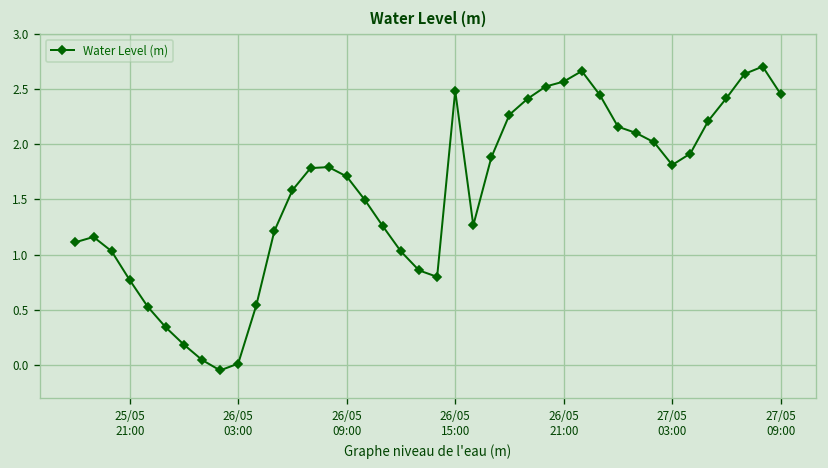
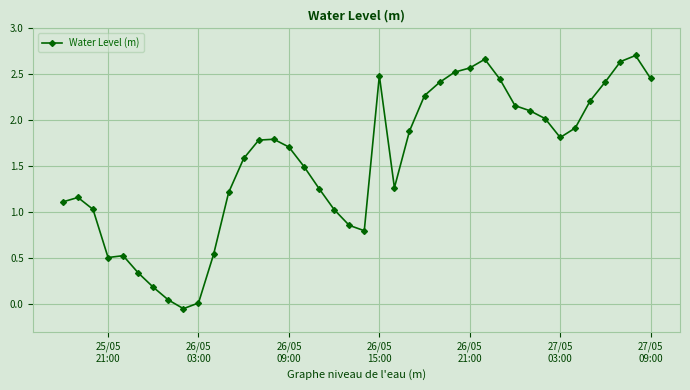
25/05 21:00: 0.8 -> 0.5
